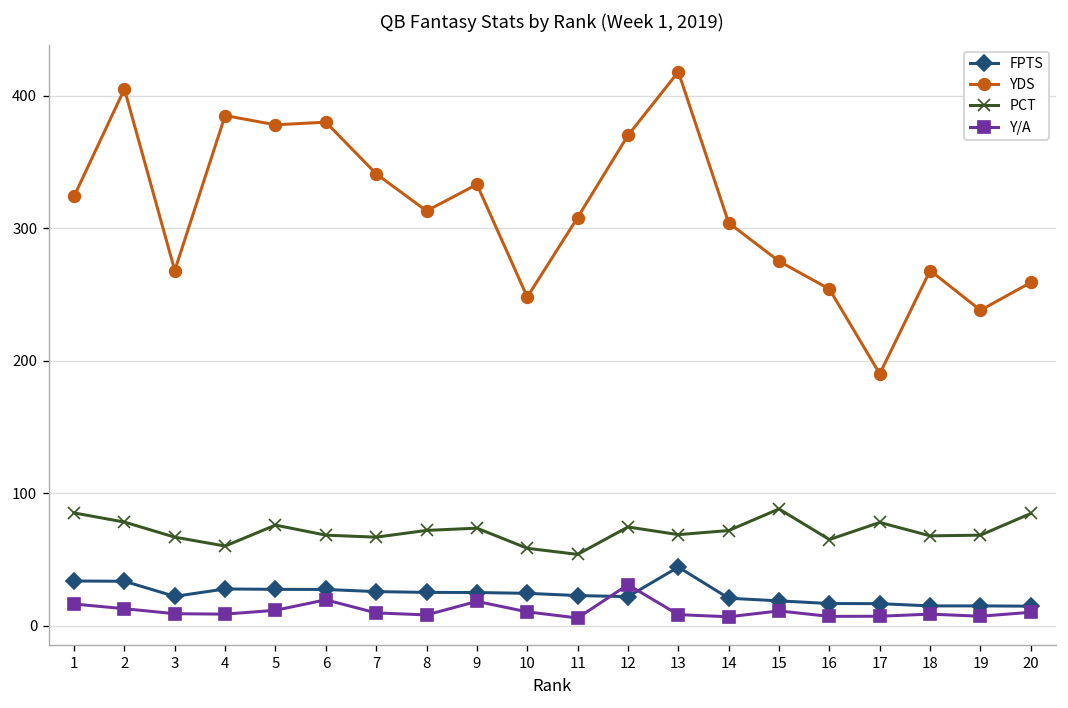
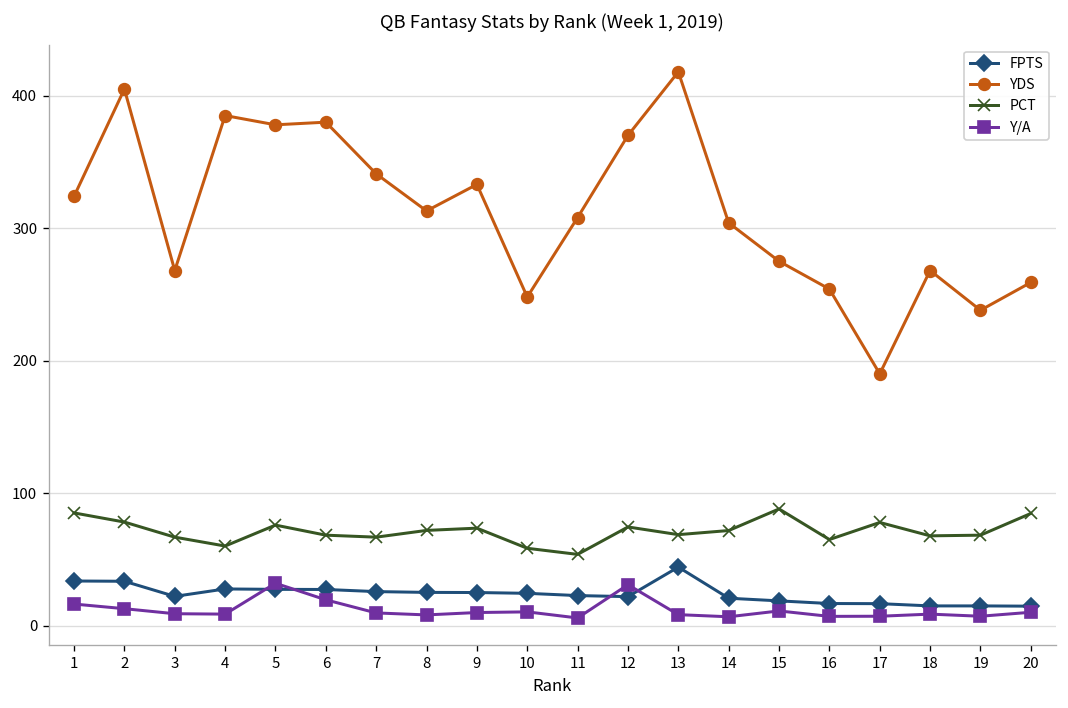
Y/A, 5: 12 -> 32
Y/A, 9: 18 -> 10
